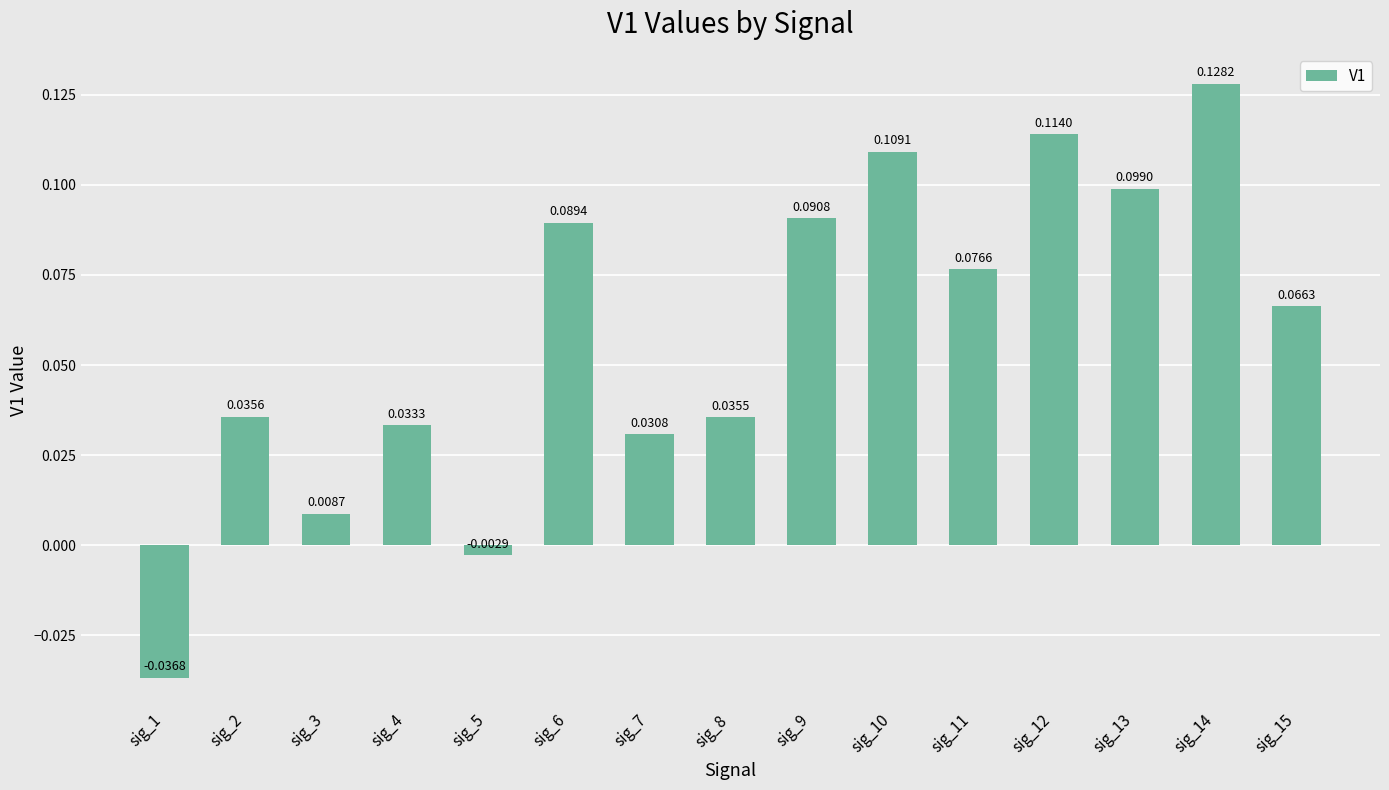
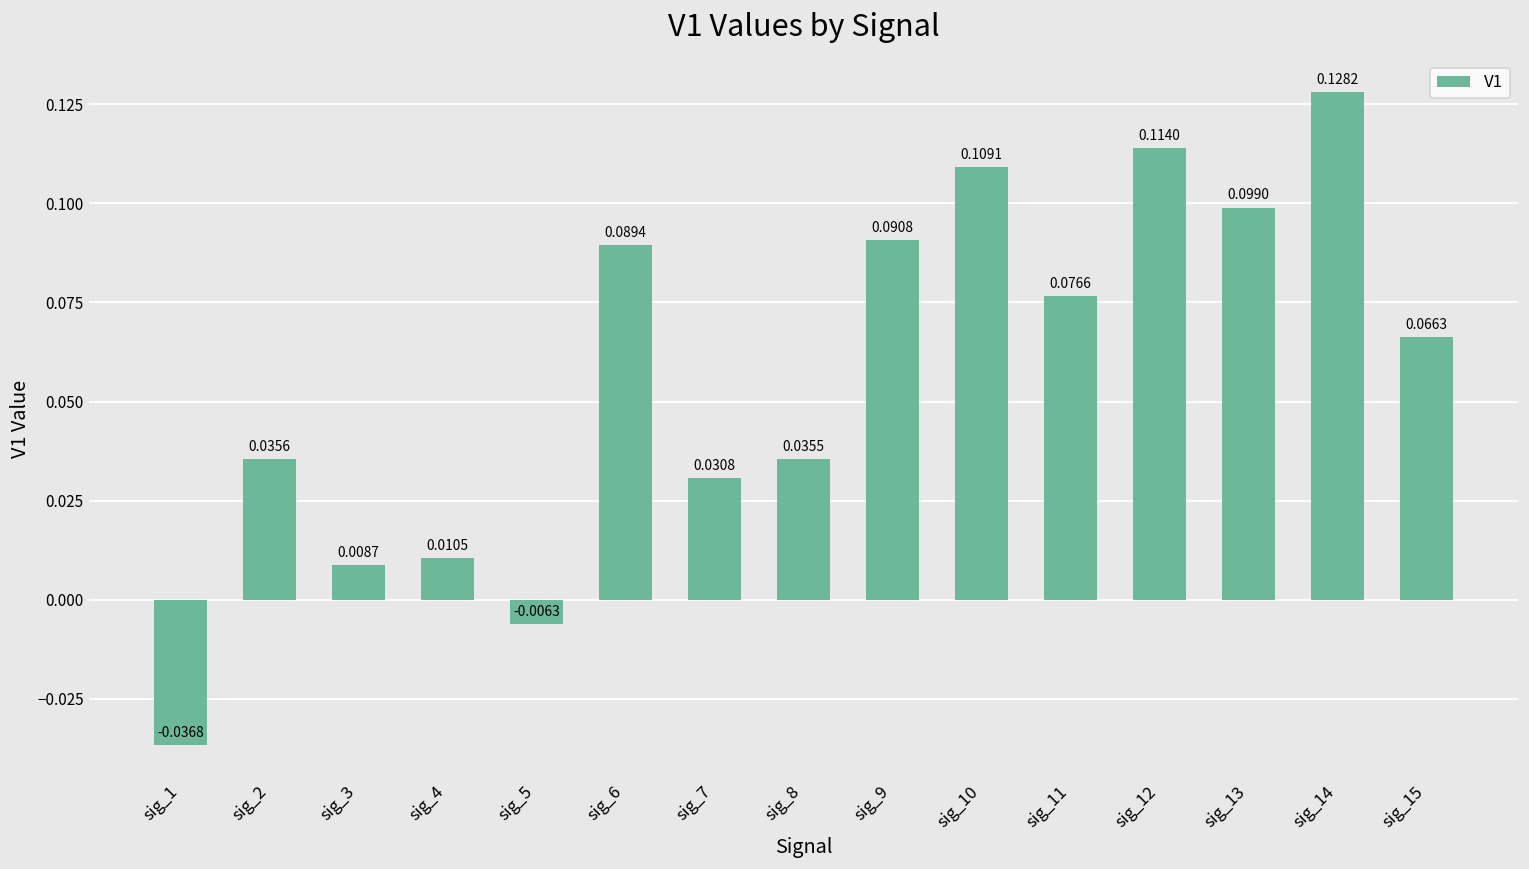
sig_4: 0.0333 -> 0.0105
sig_5: -0.0029 -> -0.0063
